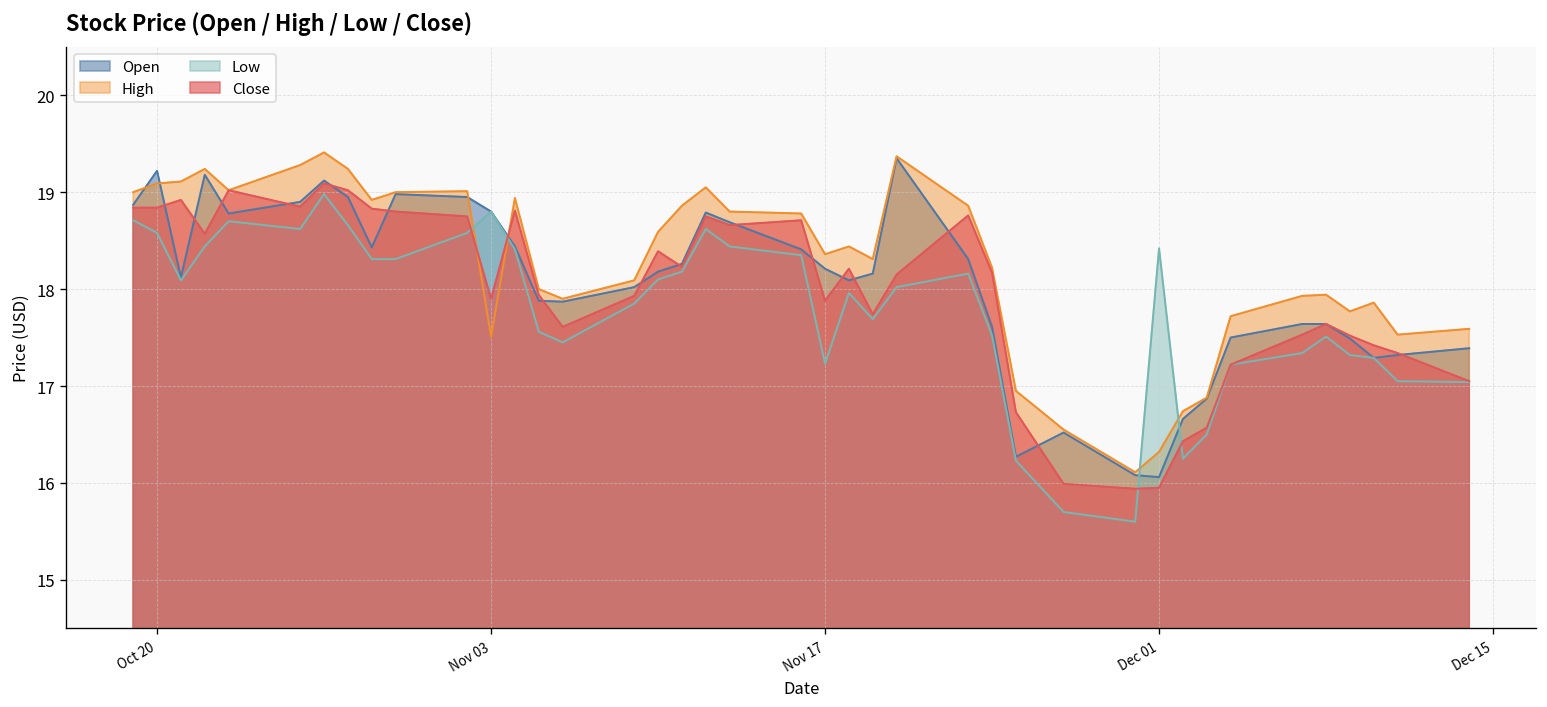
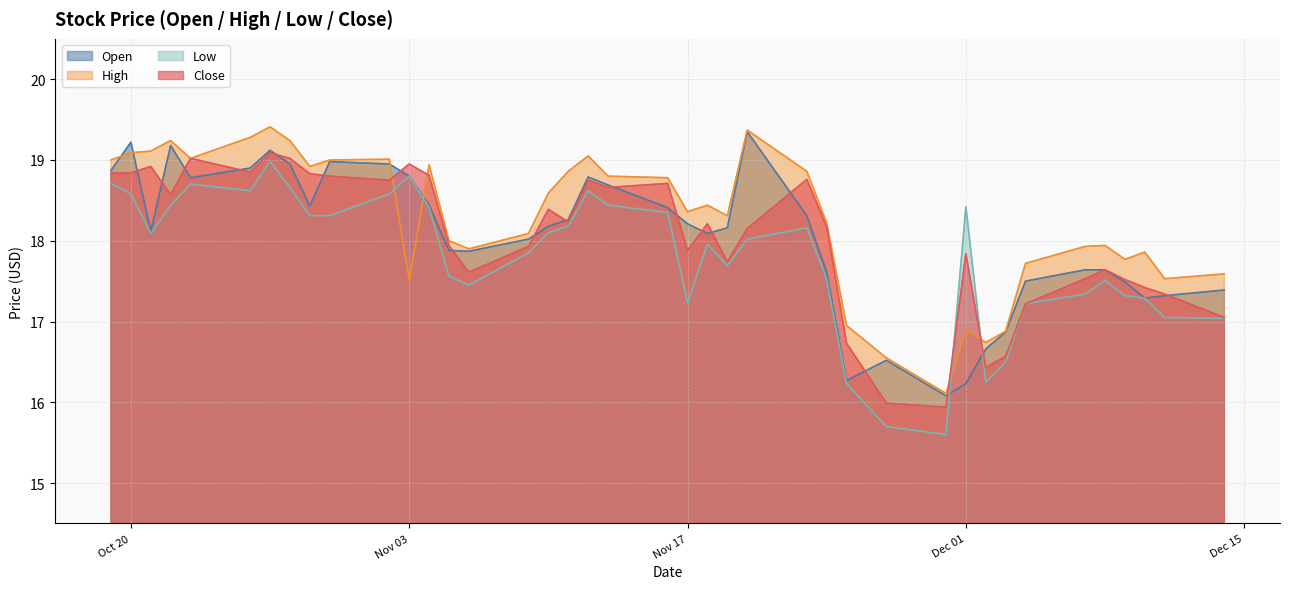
Close, Nov 03: 17.9 -> 19.0
Open, Dec 01: 16.1 -> 16.2
High, Dec 01: 16.3 -> 16.9
Close, Dec 01: 16.0 -> 17.8
